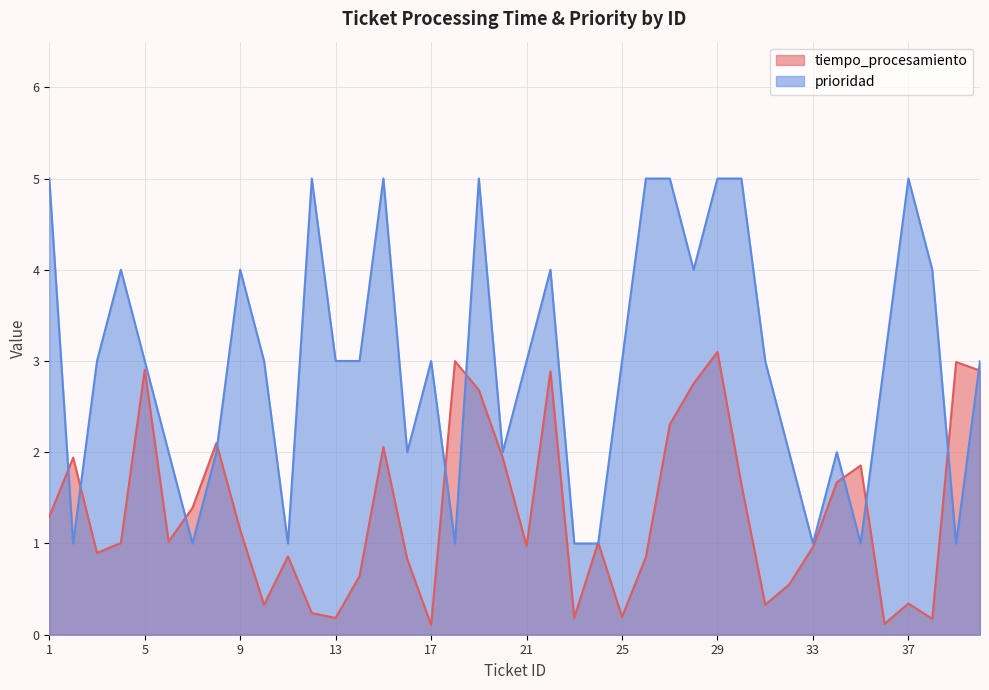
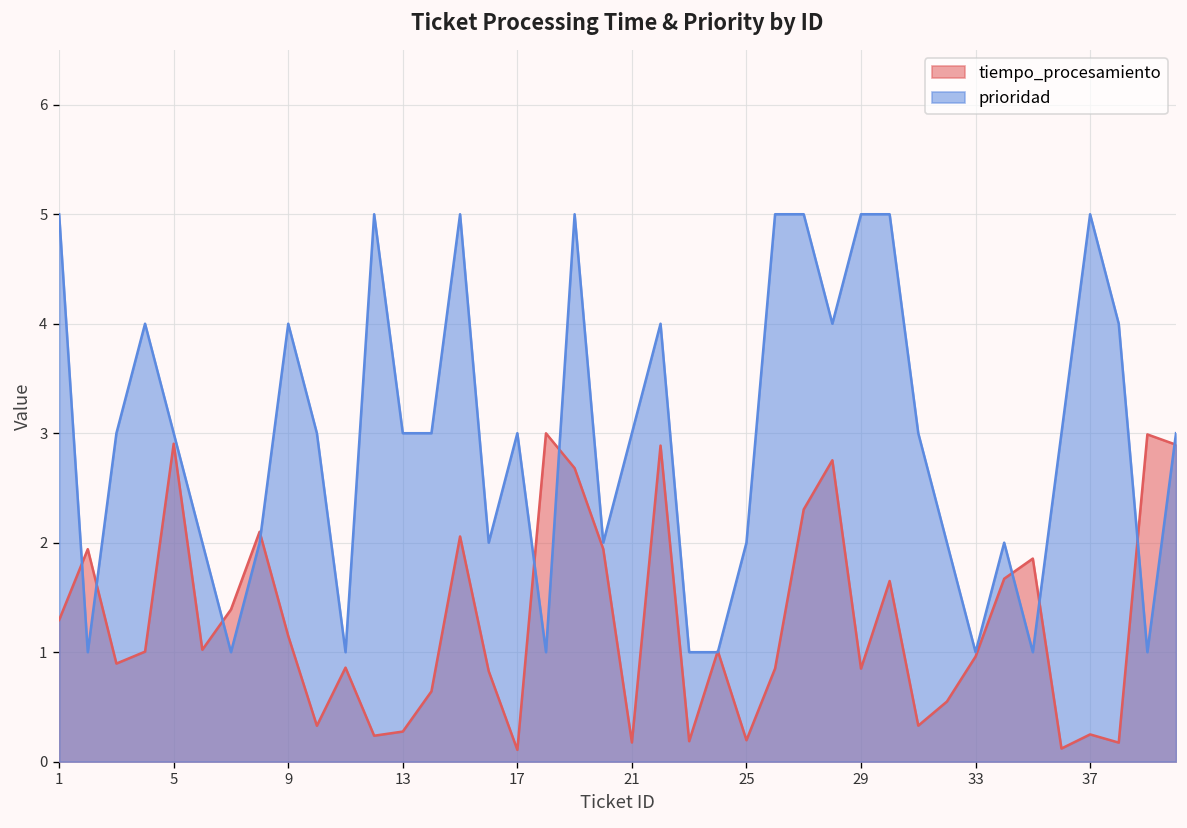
tiempo_procesamiento, 13: 0.2 -> 0.3
tiempo_procesamiento, 21: 1.0 -> 0.2
prioridad, 25: 3 -> 2
tiempo_procesamiento, 29: 3.1 -> 0.9
tiempo_procesamiento, 37: 0.3 -> 0.2
